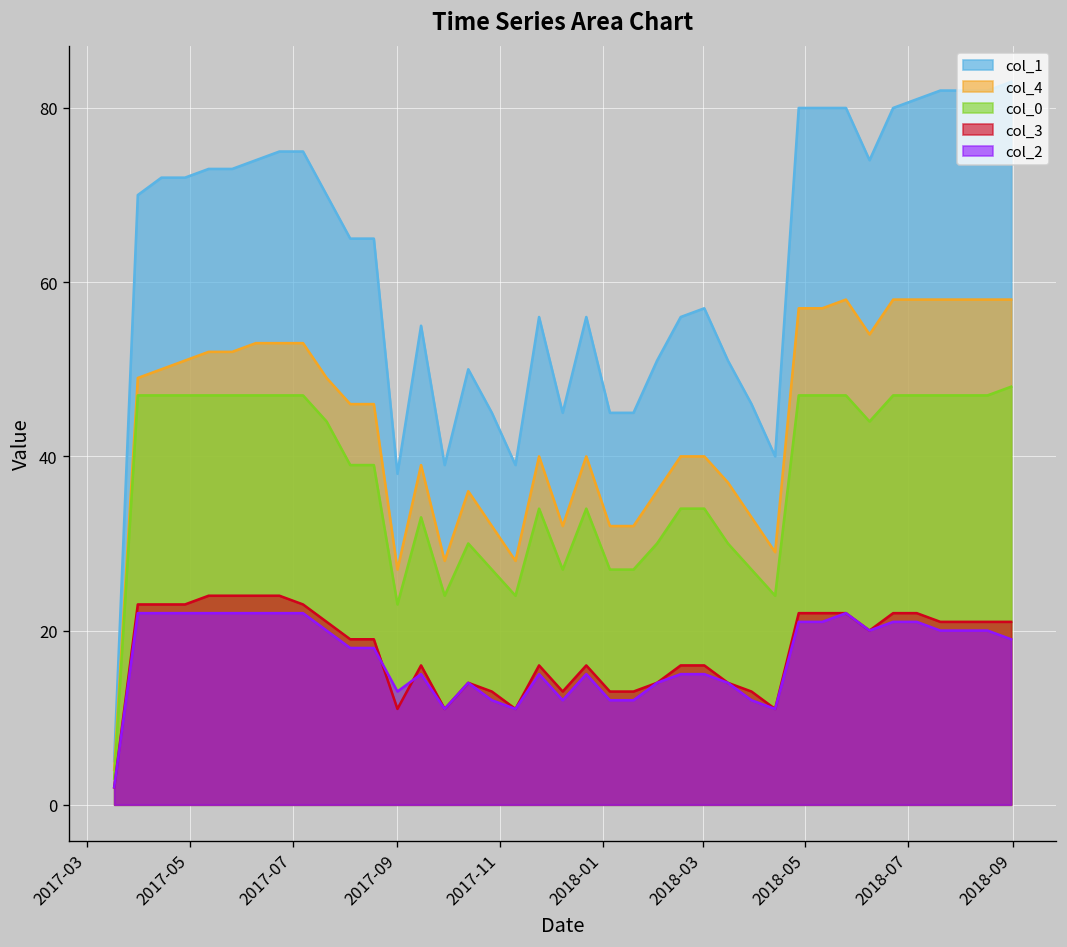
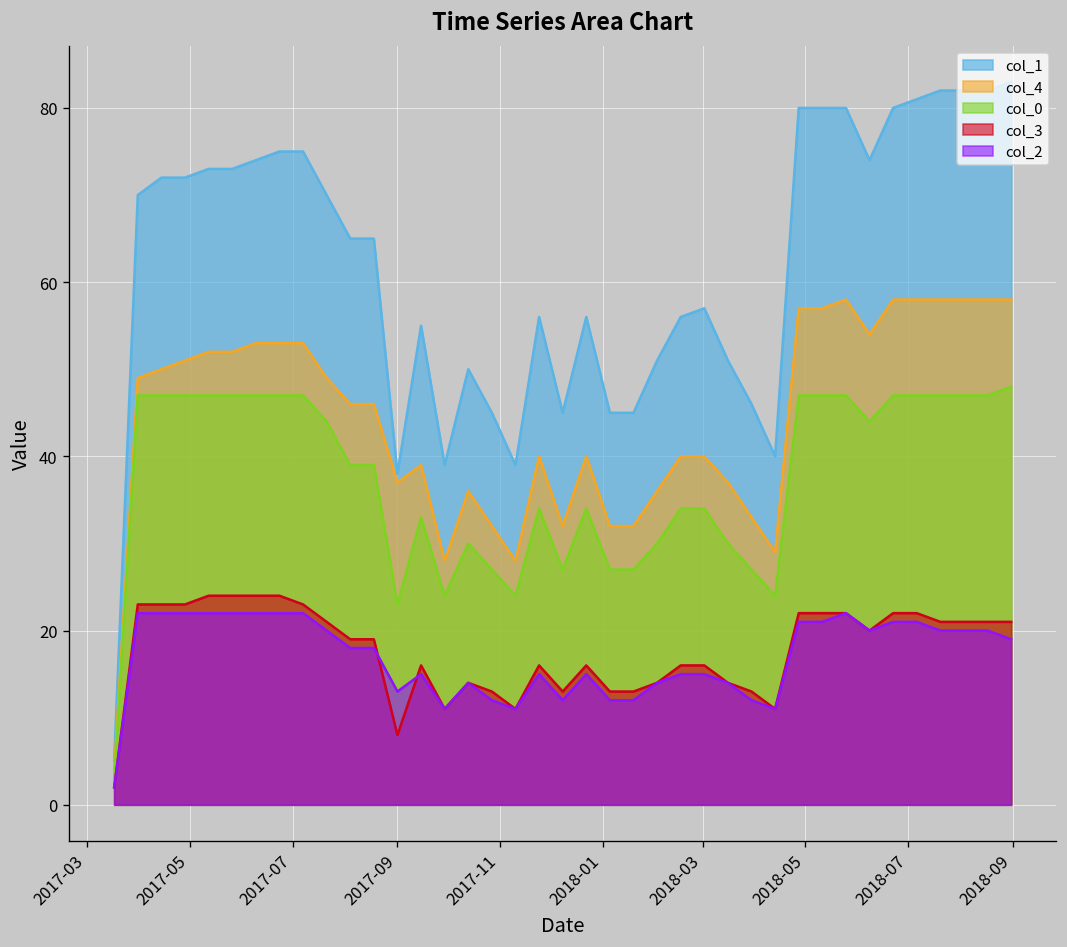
col_4, 2017-09: 27 -> 37
col_3, 2017-09: 11 -> 8
